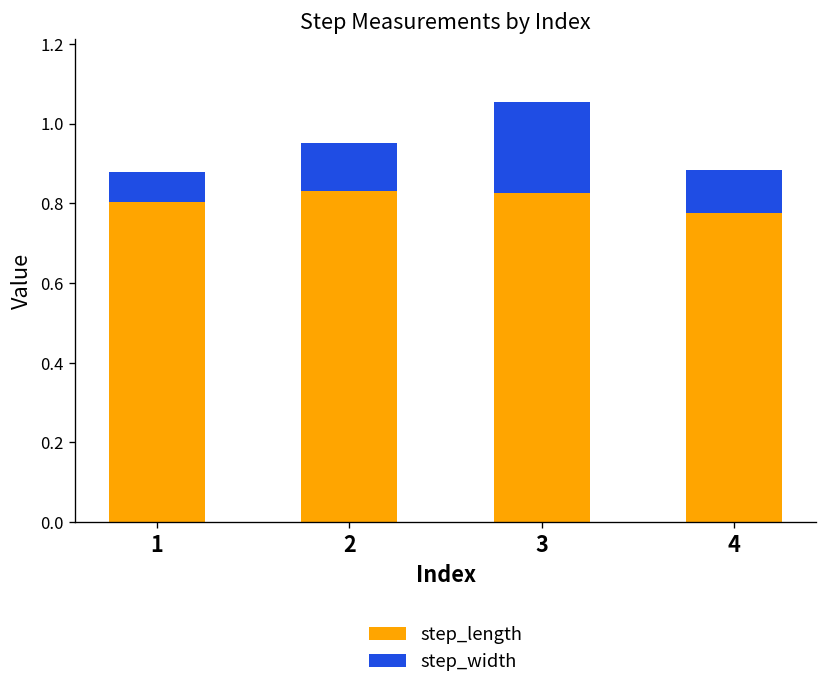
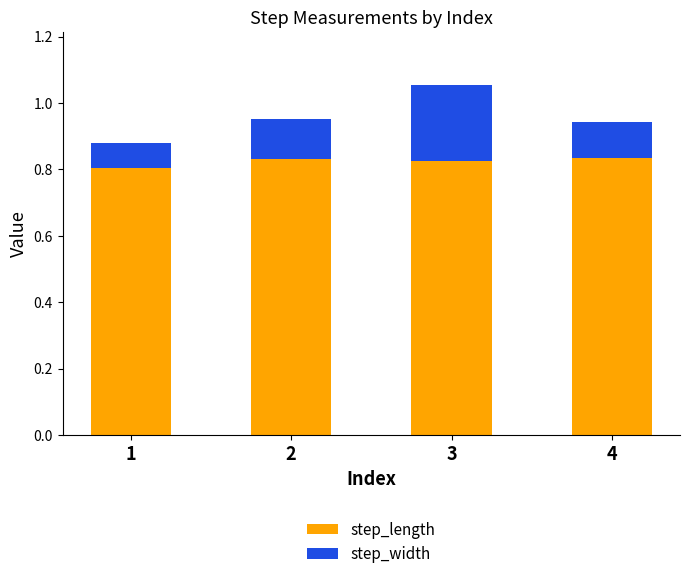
step_length, 4: 0.77 -> 0.83
